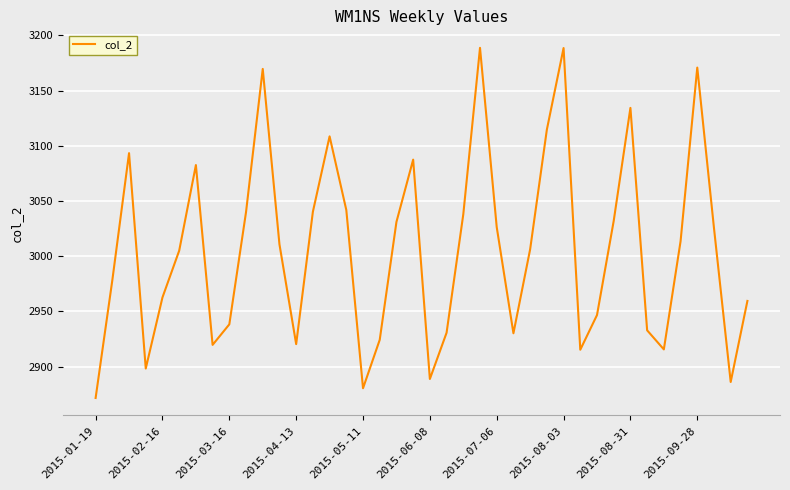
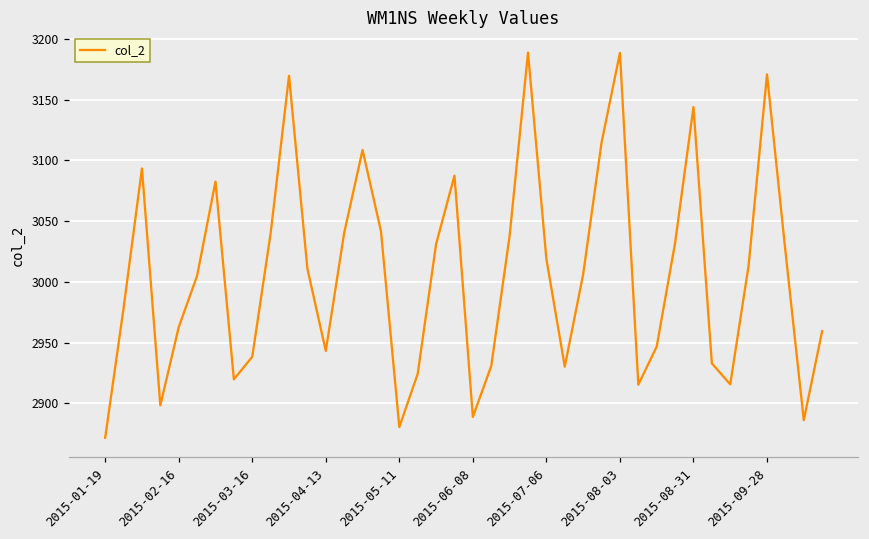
2015-04-13: 2920 -> 2943
2015-07-06: 3026 -> 3019
2015-08-31: 3134 -> 3144
